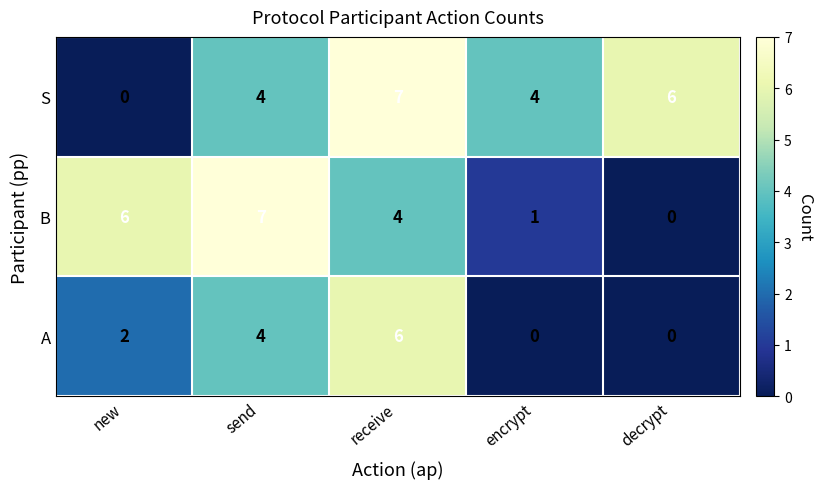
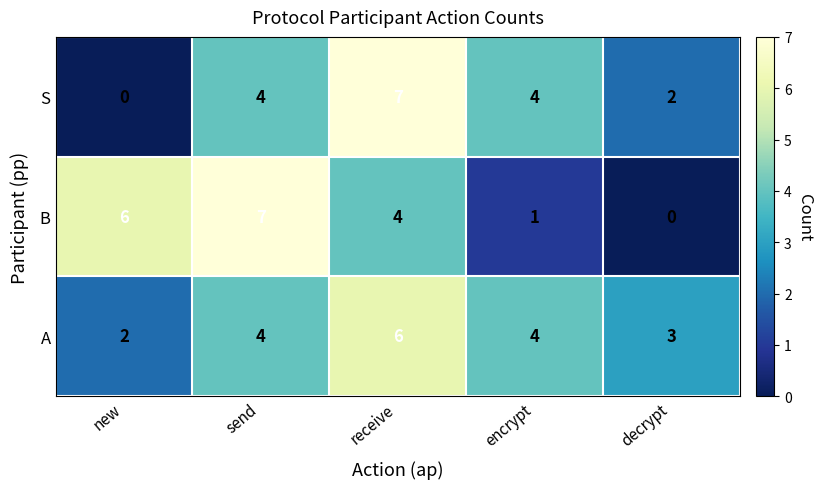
S, decrypt: 6 -> 2
A, encrypt: 0 -> 4
A, decrypt: 0 -> 3
